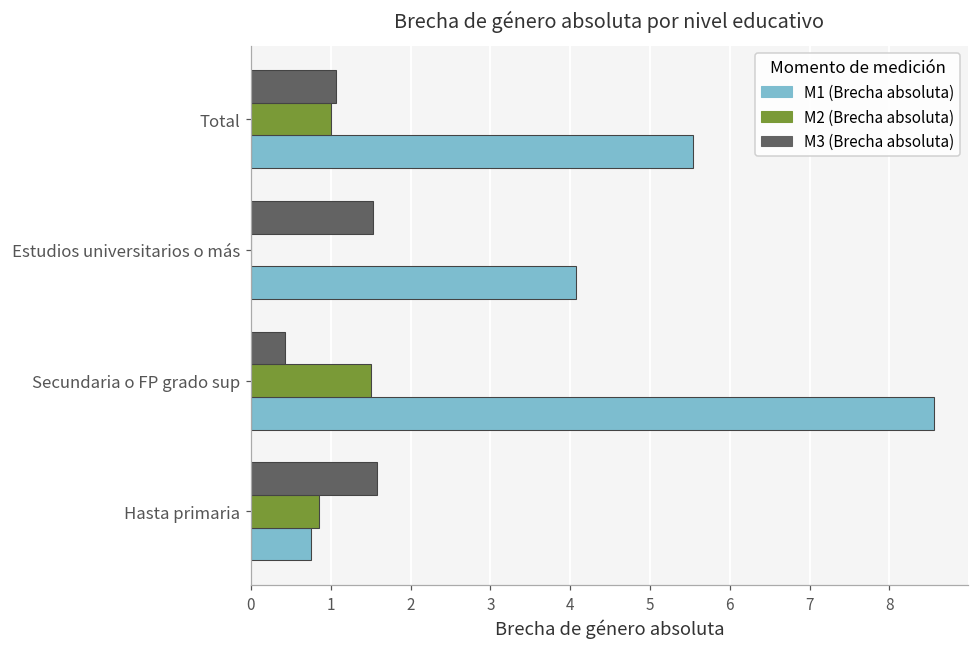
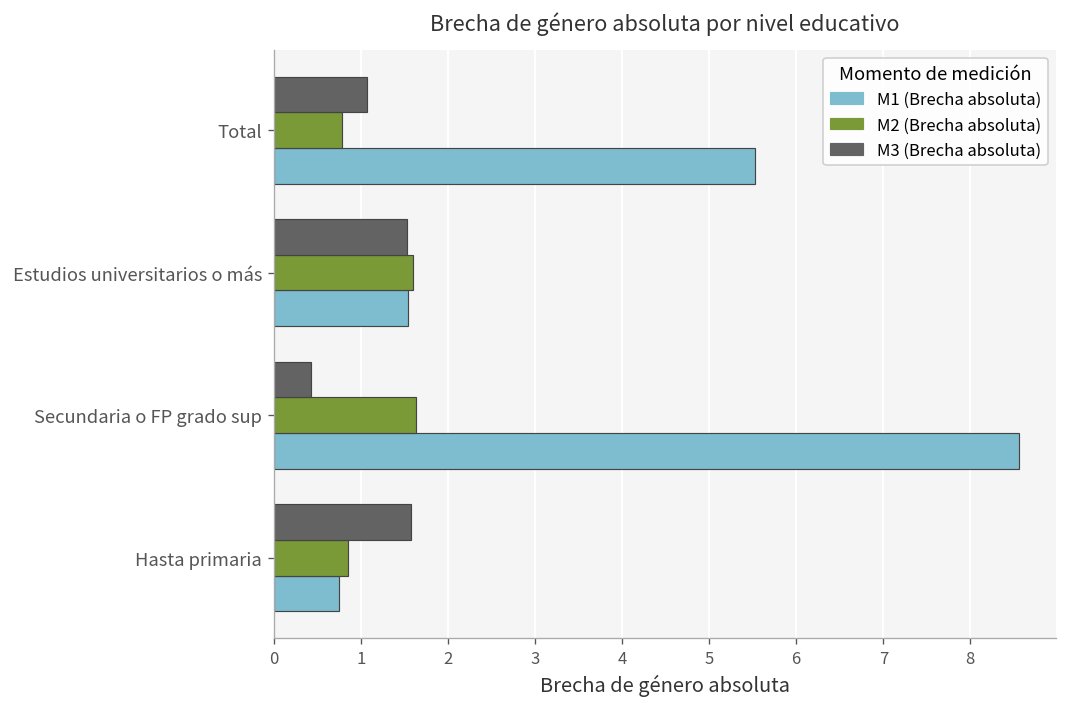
M2 (Brecha absoluta), Total: 1.0 -> 0.8
M2 (Brecha absoluta), Estudios universitarios o más: 0.0 -> 1.6
M1 (Brecha absoluta), Estudios universitarios o más: 4.1 -> 1.5
M2 (Brecha absoluta), Secundaria o FP grado sup: 1.5 -> 1.6
